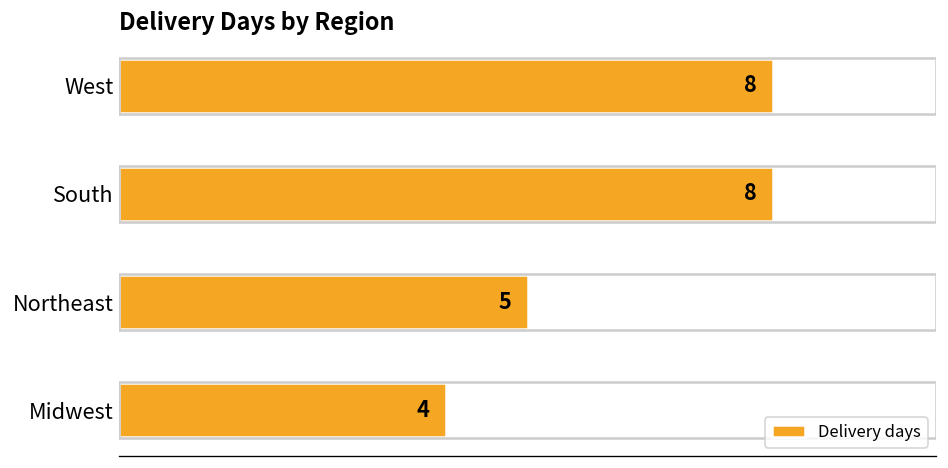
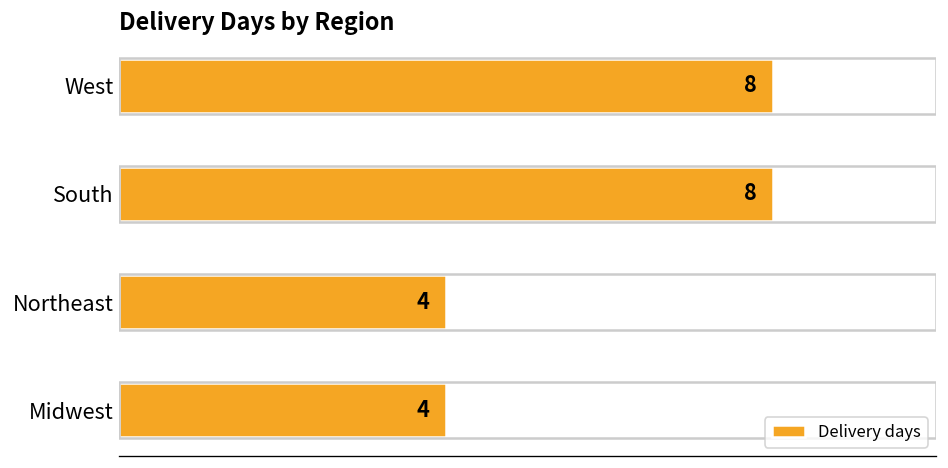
Northeast: 5 -> 4
